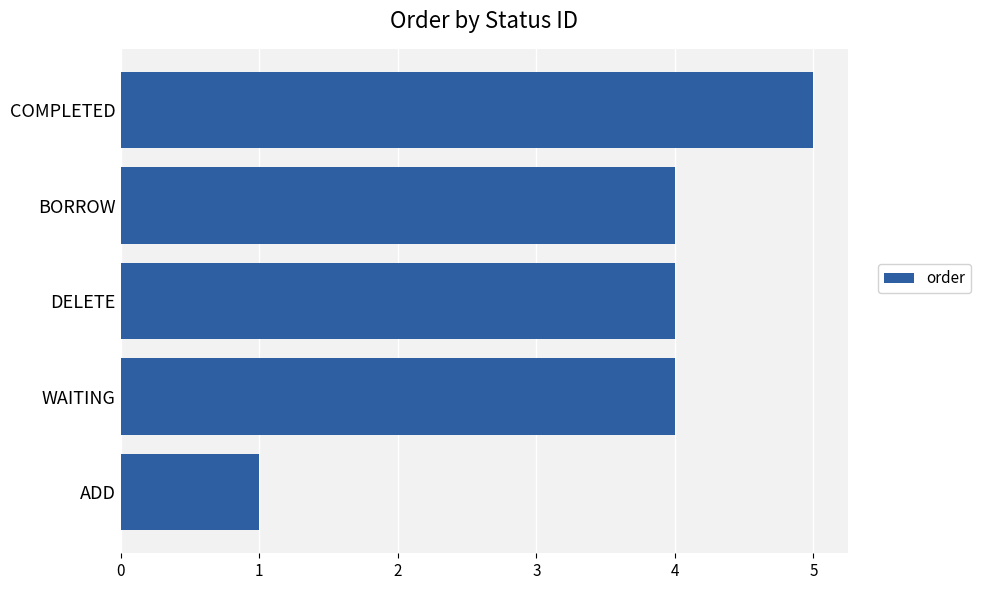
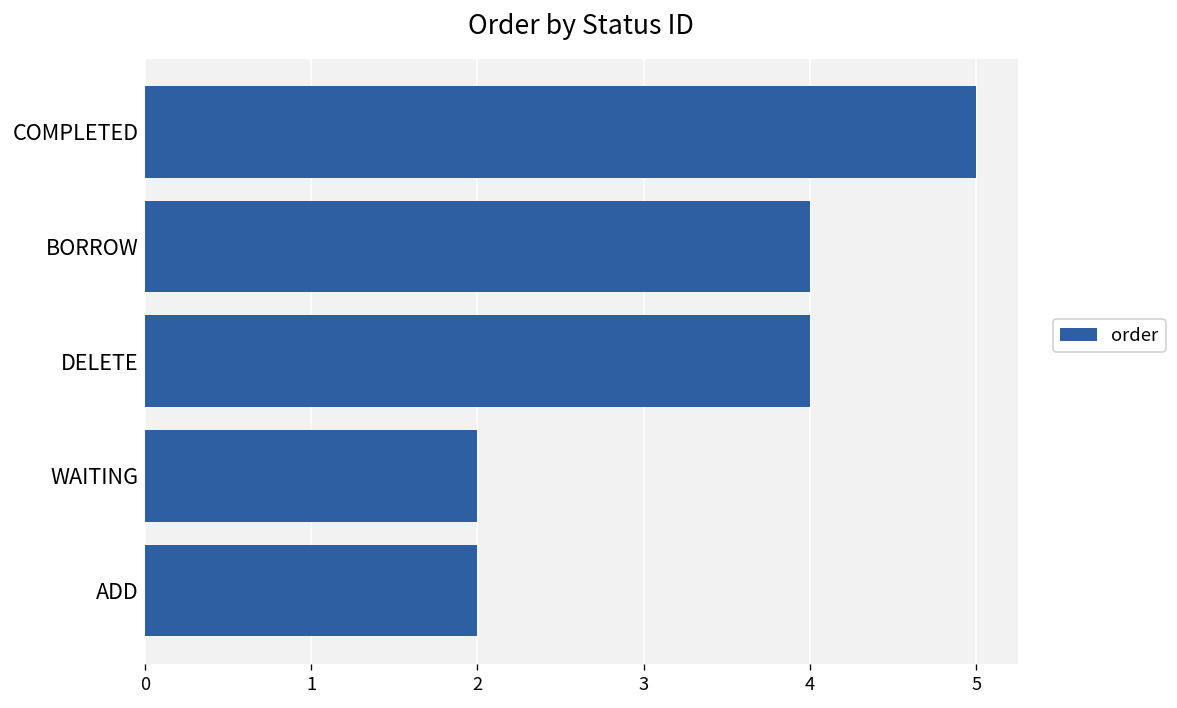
WAITING: 4 -> 2
ADD: 1 -> 2
